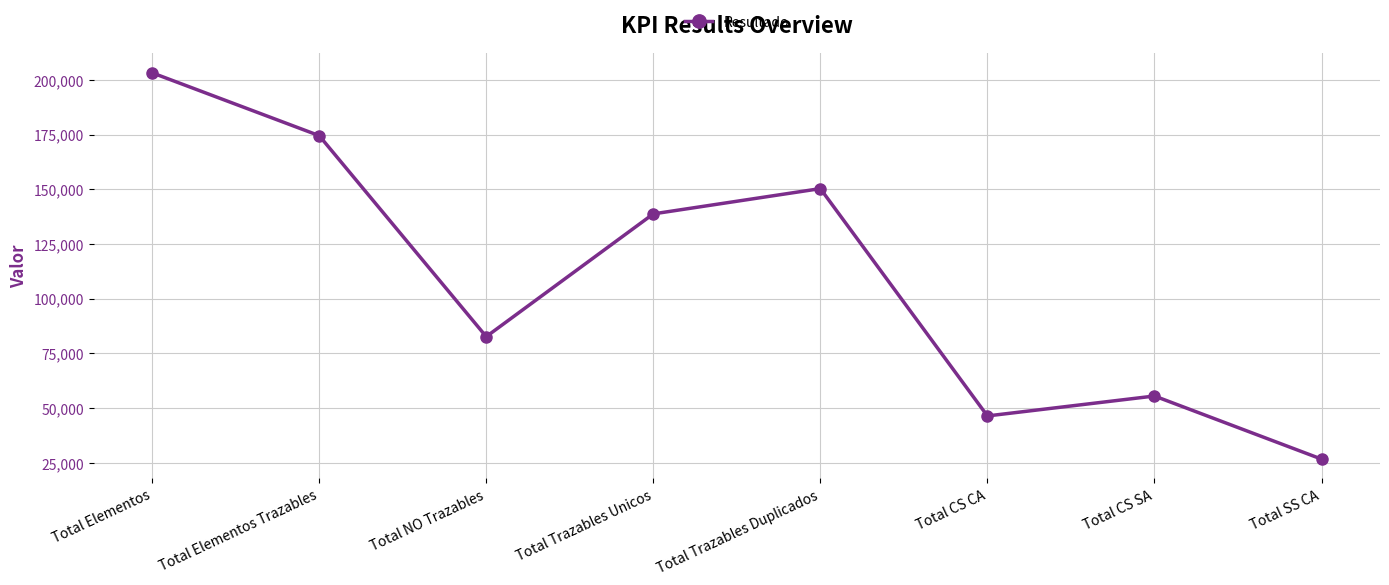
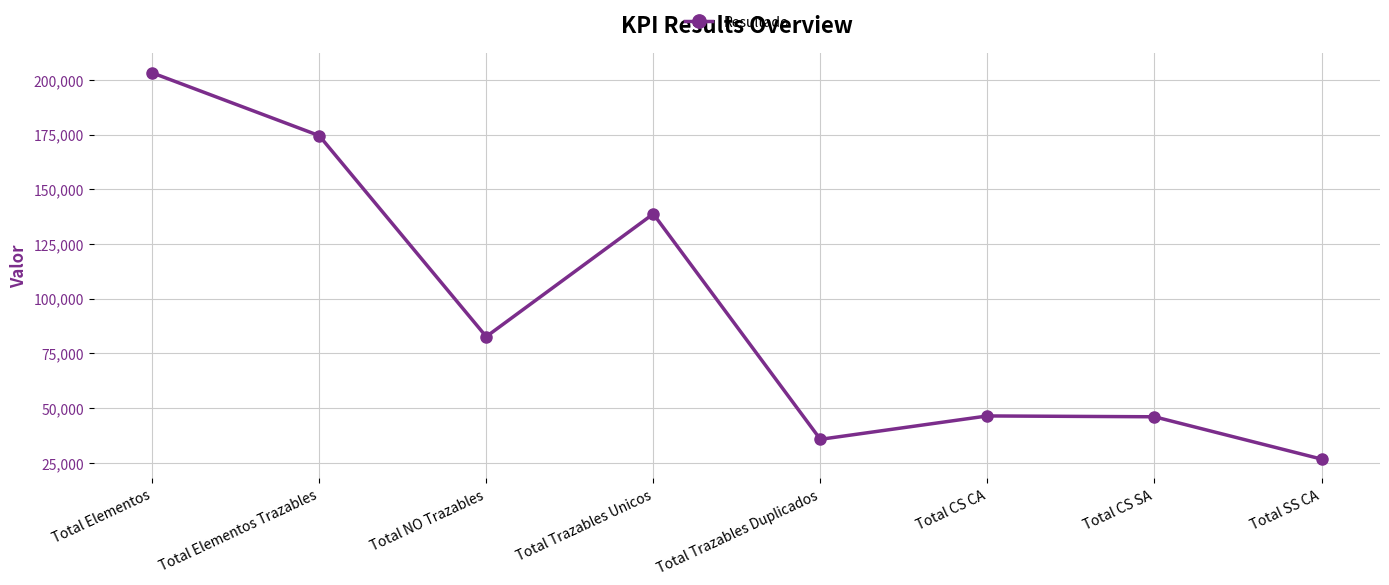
Total Trazables Duplicados: 150,000 -> 36,000
Total CS SA: 56,000 -> 46,000
